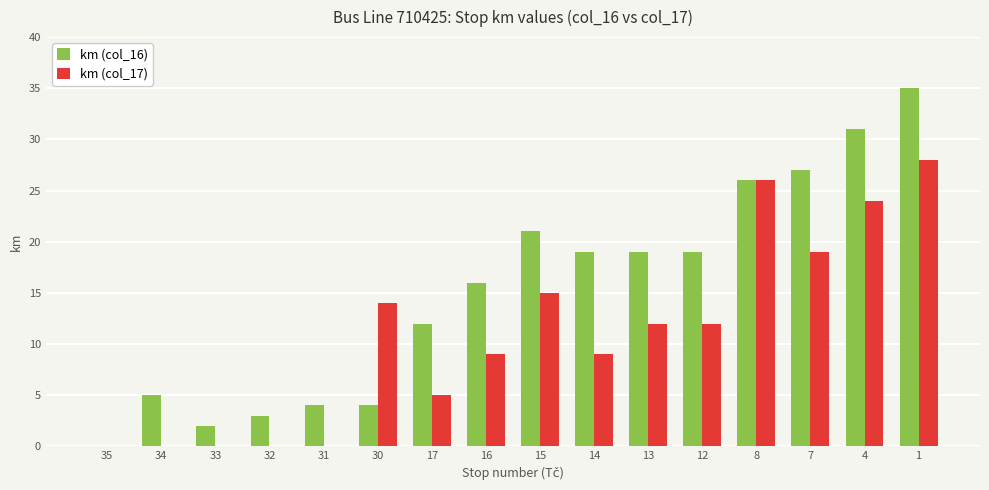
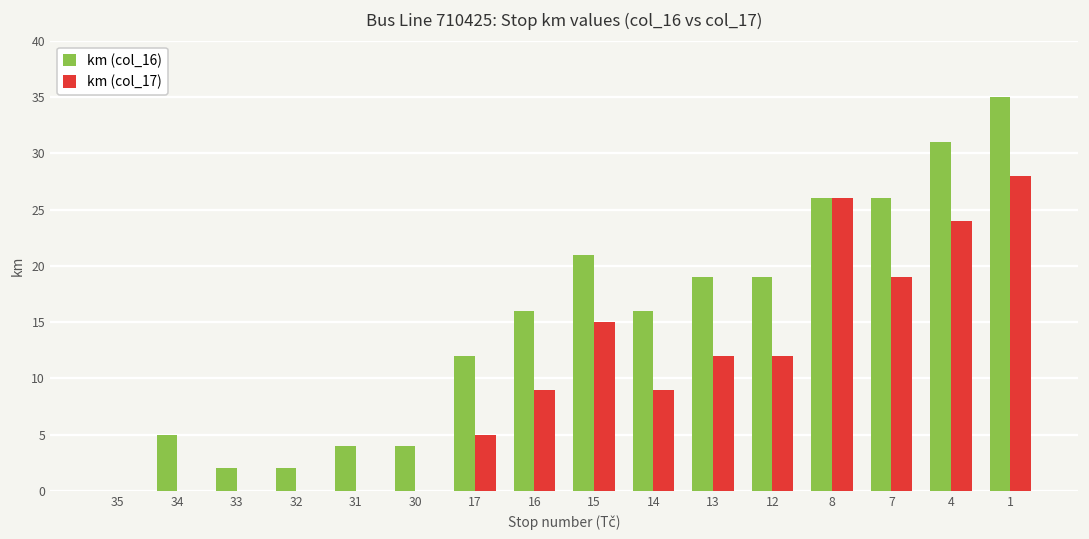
km (col_16), 32: 3 -> 2
km (col_17), 30: 14 -> 0
km (col_16), 14: 19 -> 16
km (col_16), 7: 27 -> 26
